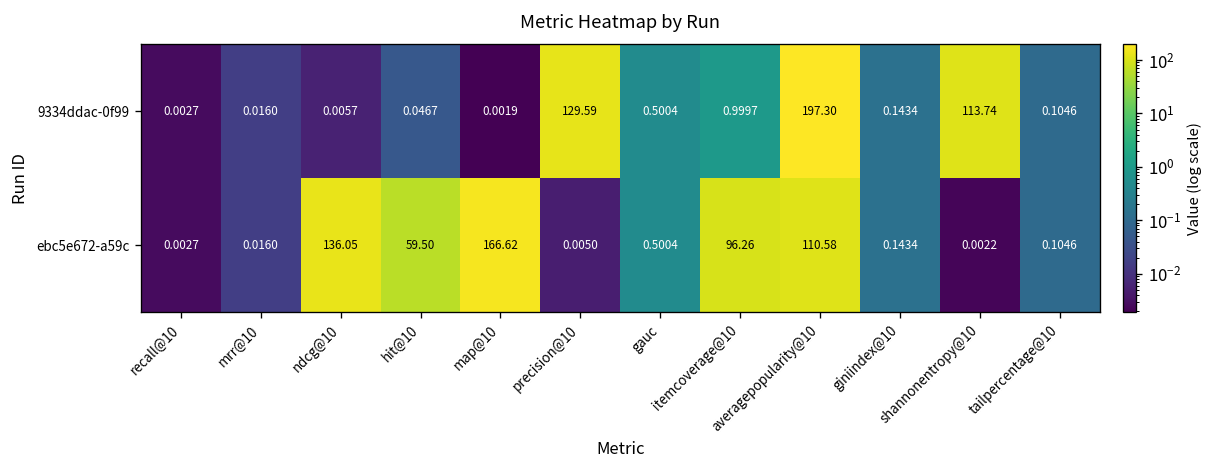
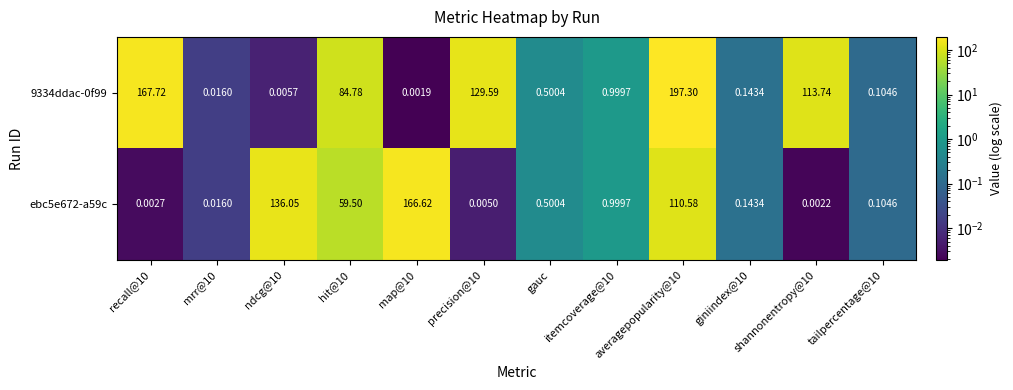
9334ddac-0f99, recall@10: 0.0027 -> 167.72
9334ddac-0f99, hit@10: 0.0467 -> 84.78
ebc5e672-a59c, itemcoverage@10: 96.26 -> 0.9997
